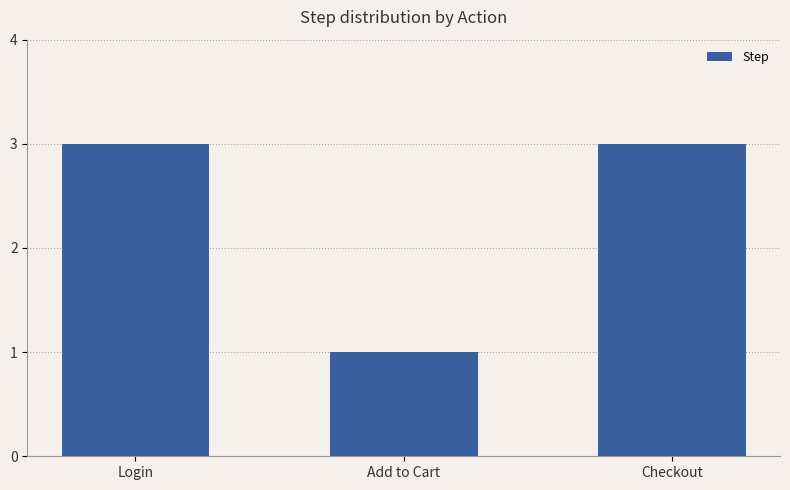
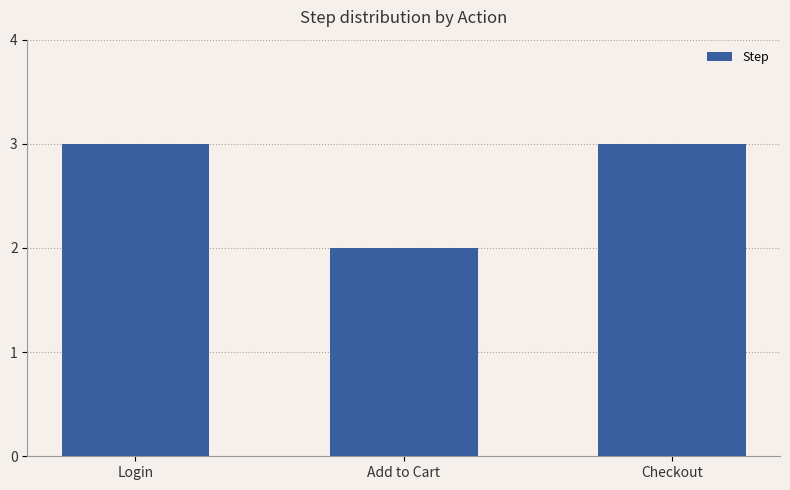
Add to Cart: 1 -> 2
